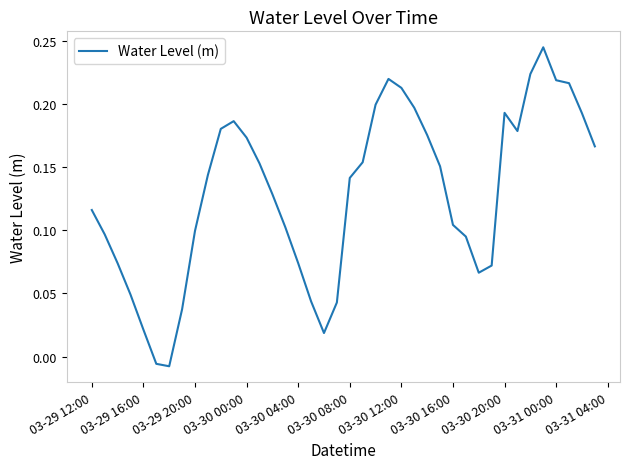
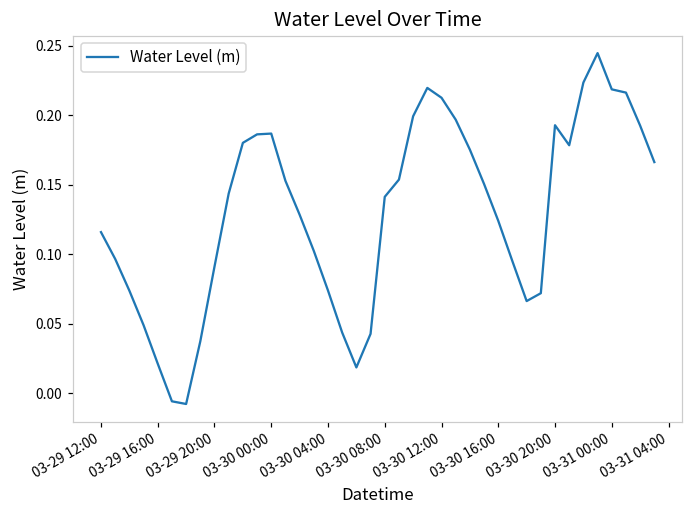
03-29 20:00: 0.099 -> 0.091
03-30 00:00: 0.173 -> 0.187
03-30 16:00: 0.104 -> 0.124
